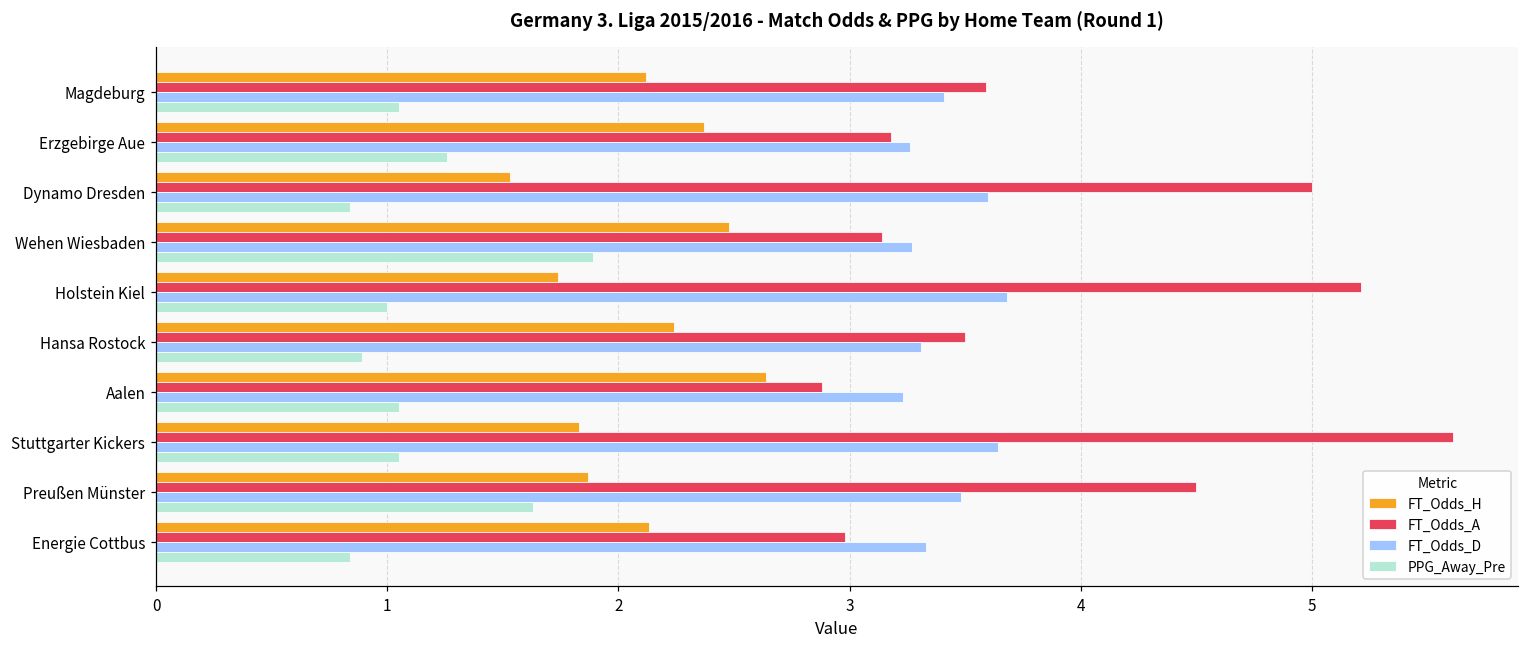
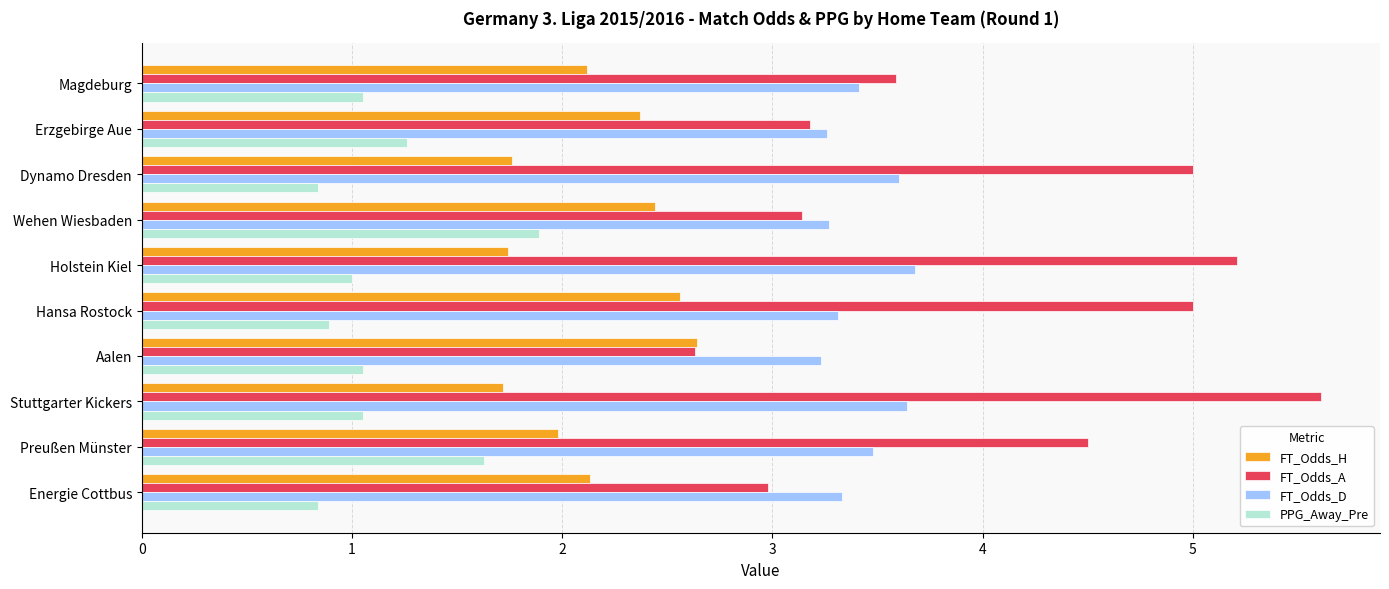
FT_Odds_H, Dynamo Dresden: 1.53 -> 1.76
FT_Odds_H, Wehen Wiesbaden: 2.48 -> 2.44
FT_Odds_H, Hansa Rostock: 2.24 -> 2.56
FT_Odds_A, Hansa Rostock: 3.5 -> 5.0
FT_Odds_A, Aalen: 2.88 -> 2.63
FT_Odds_H, Stuttgarter Kickers: 1.83 -> 1.72
FT_Odds_H, Preußen Münster: 1.87 -> 1.98
